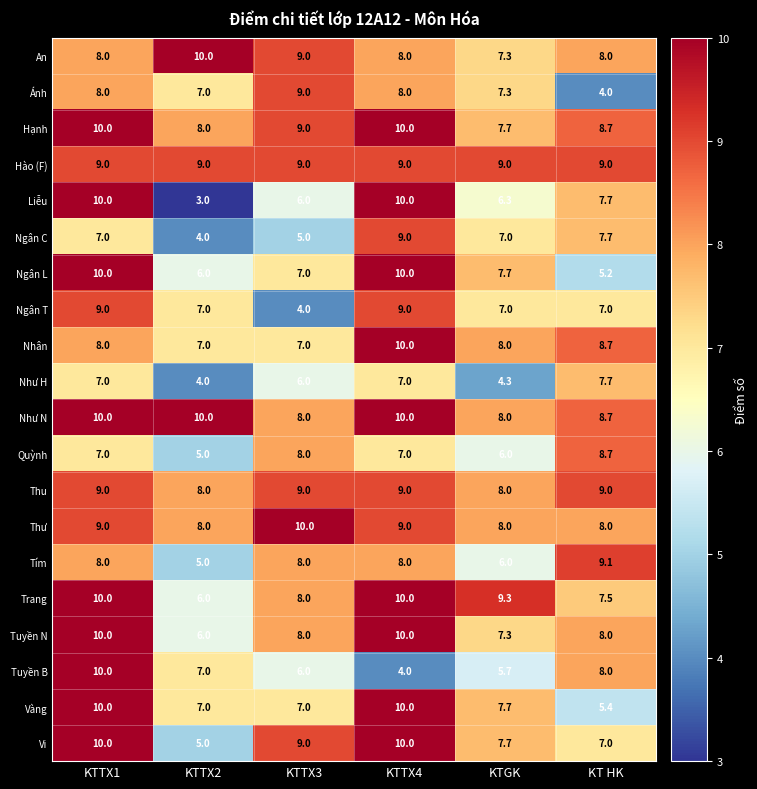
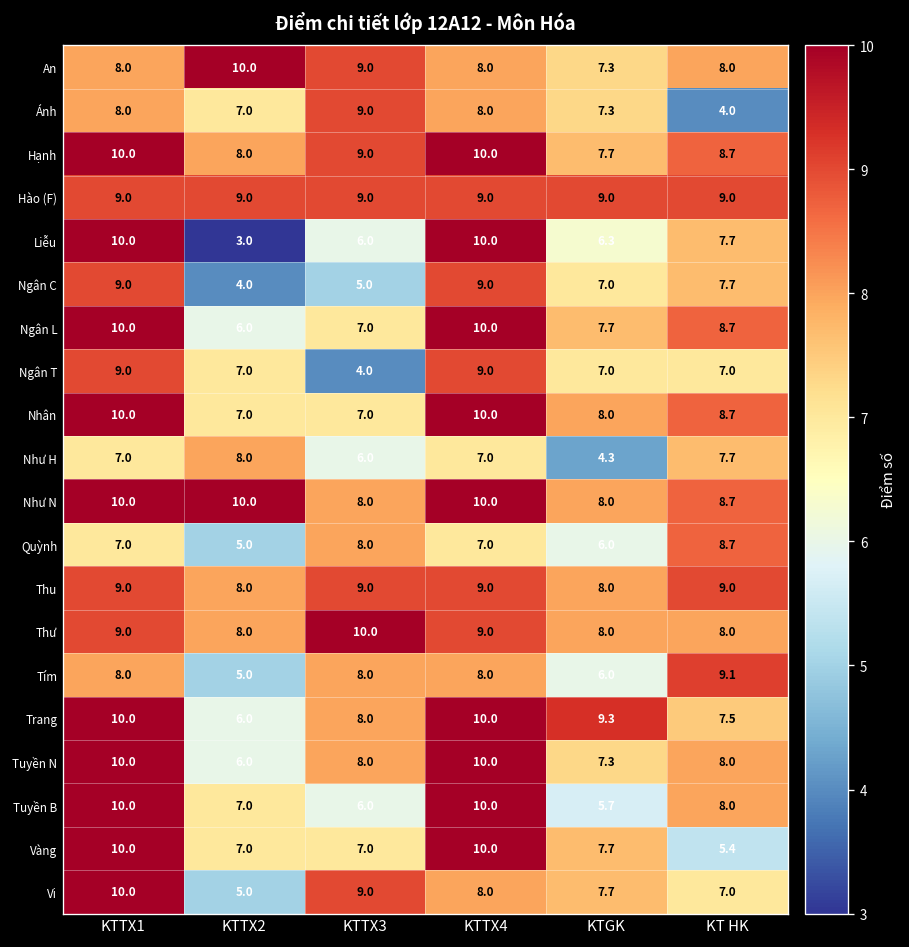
Ngân C, KTTX1: 7.0 -> 9.0
Ngân L, KT HK: 5.2 -> 8.7
Nhân, KTTX1: 8.0 -> 10.0
Như H, KTTX2: 4.0 -> 8.0
Tuyền B, KTTX4: 4.0 -> 10.0
Vi, KTTX4: 10.0 -> 8.0
